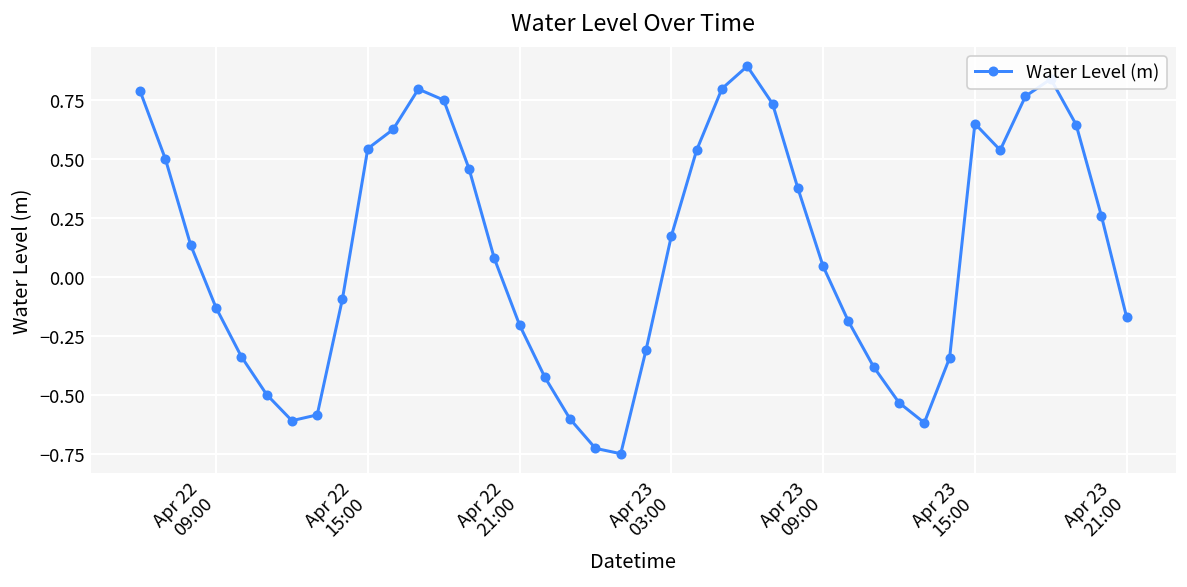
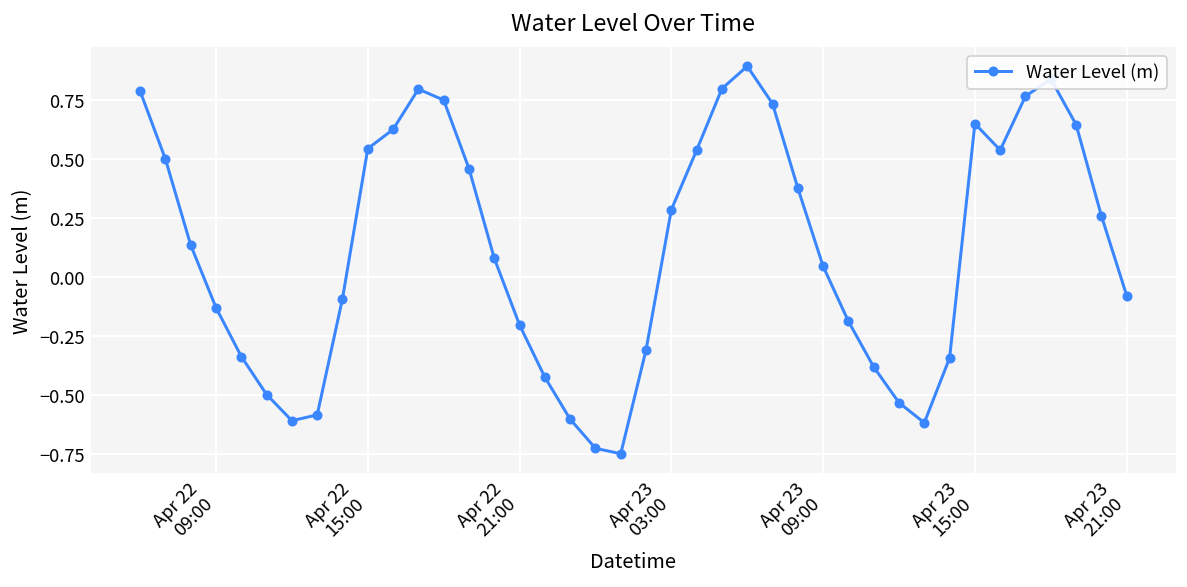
Apr 23 03:00: 0.17 -> 0.29
Apr 23 21:00: -0.17 -> -0.08
